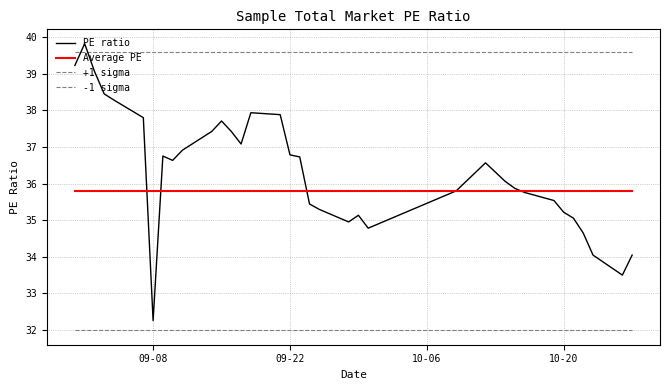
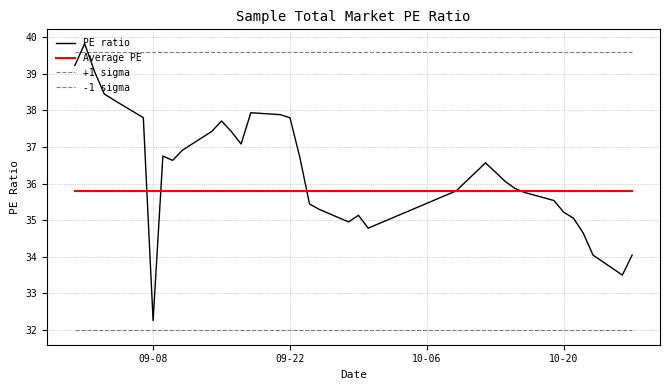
PE ratio, 09-22: 36.8 -> 37.8
